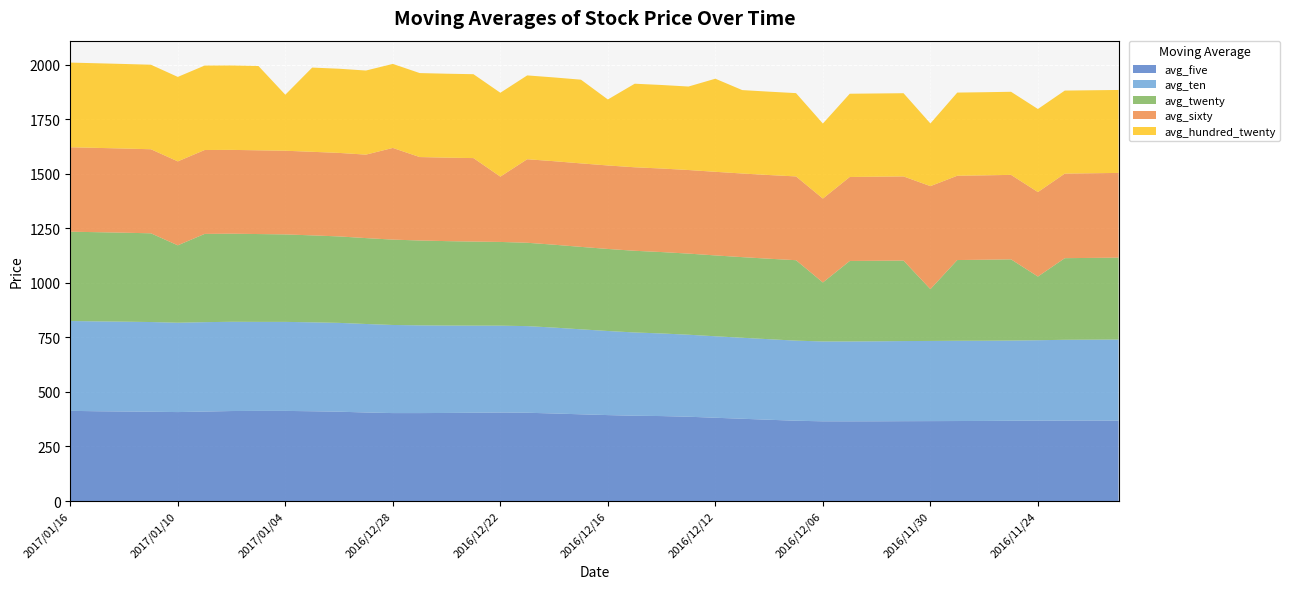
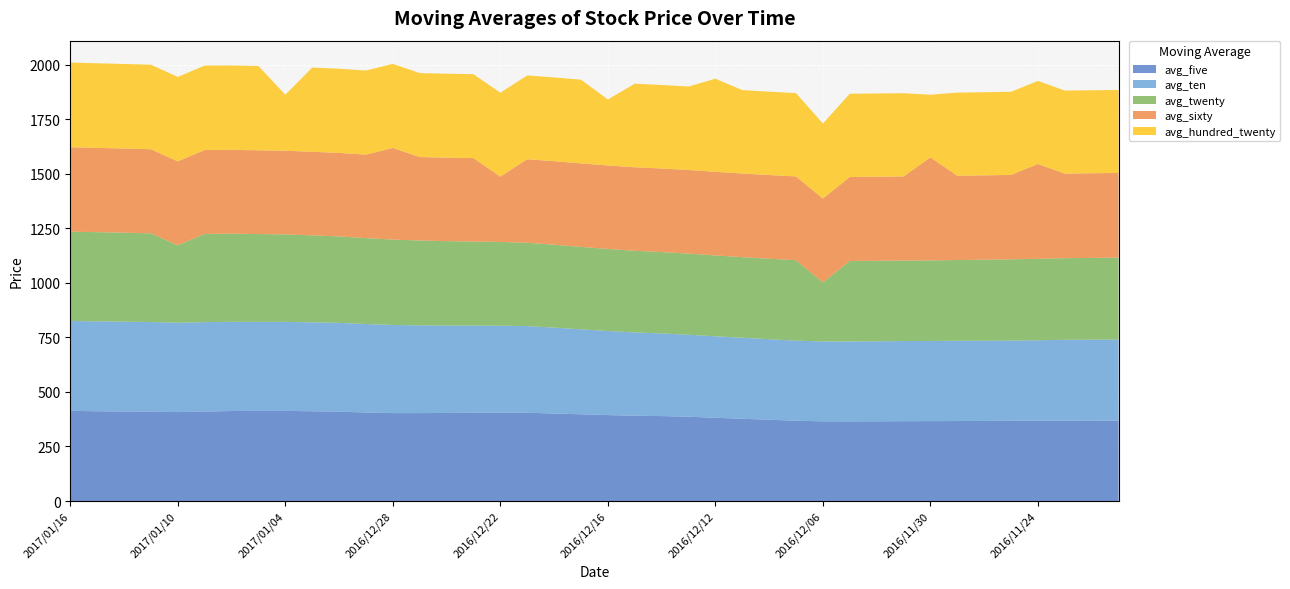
avg_twenty, 2016/11/30: 240 -> 370
avg_twenty, 2016/11/24: 290 -> 370
avg_sixty, 2016/11/24: 390 -> 430
